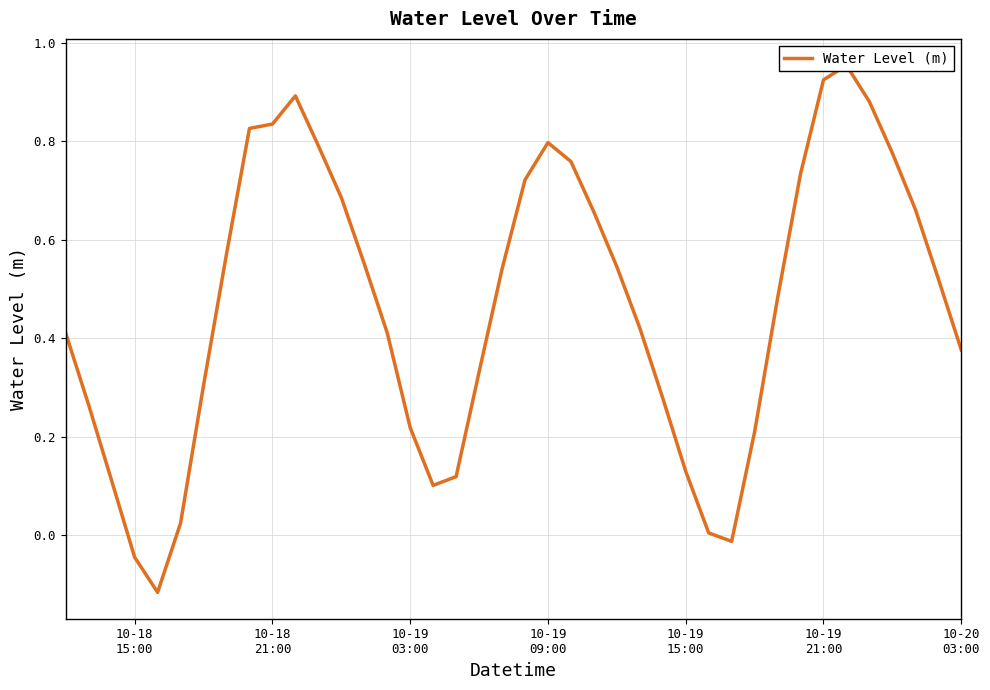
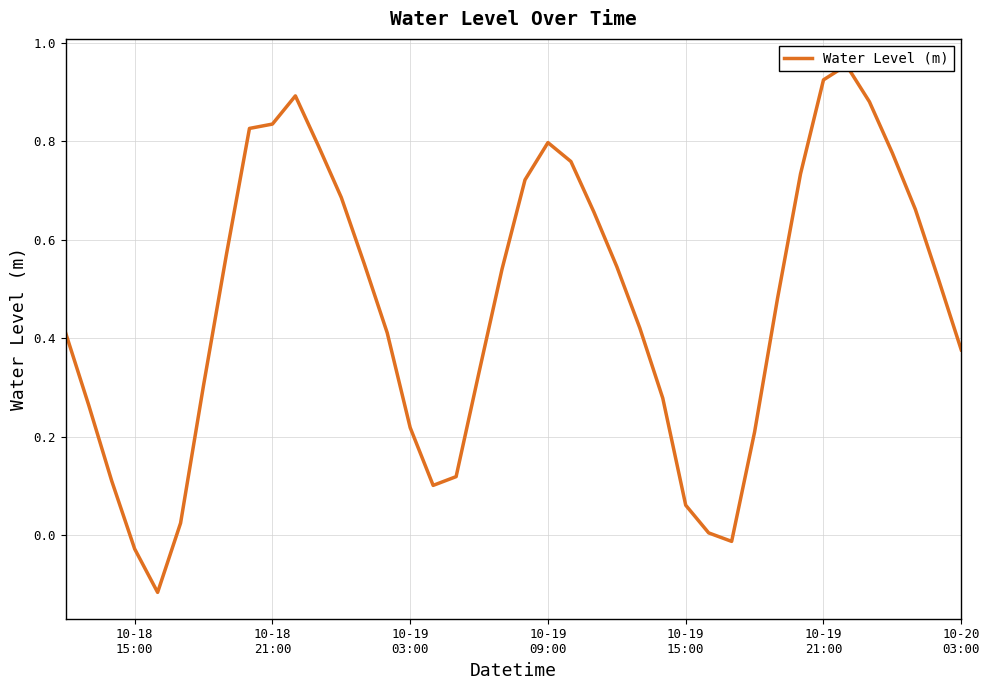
10-18 15:00: -0.05 -> -0.03
10-19 15:00: 0.13 -> 0.06
